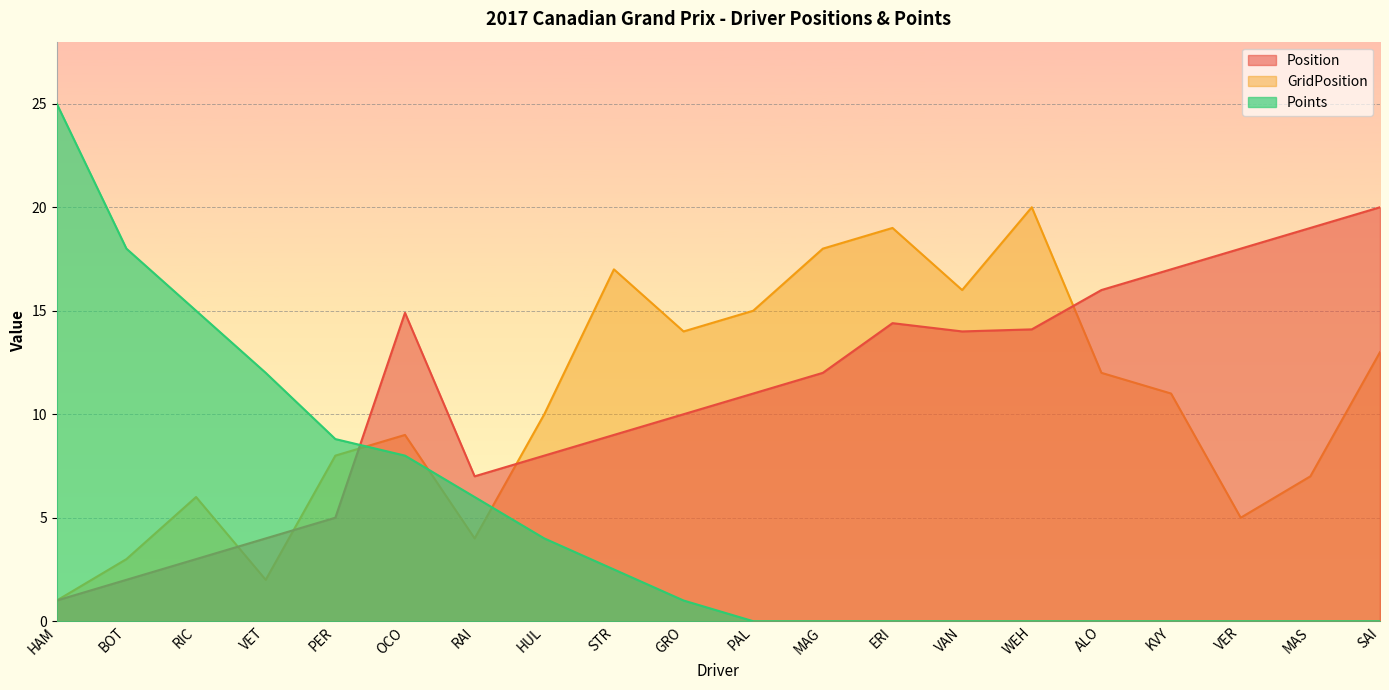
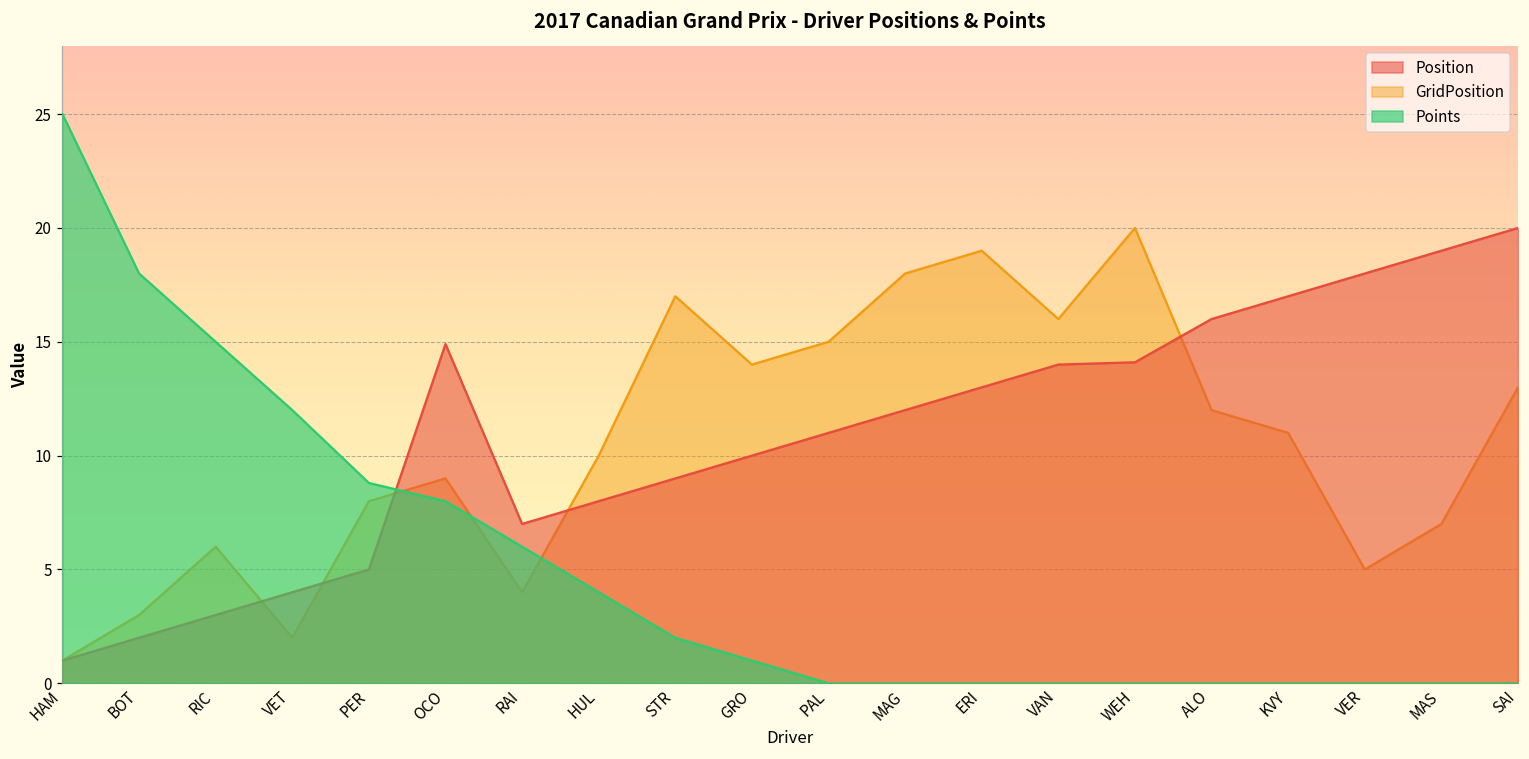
Points, STR: 2.5 -> 2.0
Position, ERI: 14.4 -> 13.0
